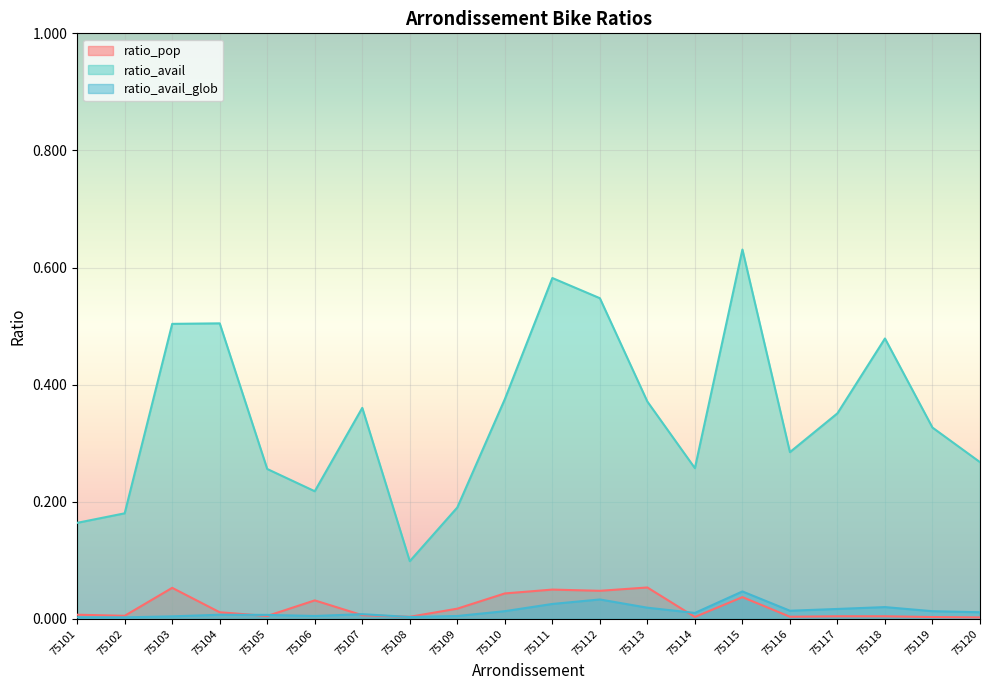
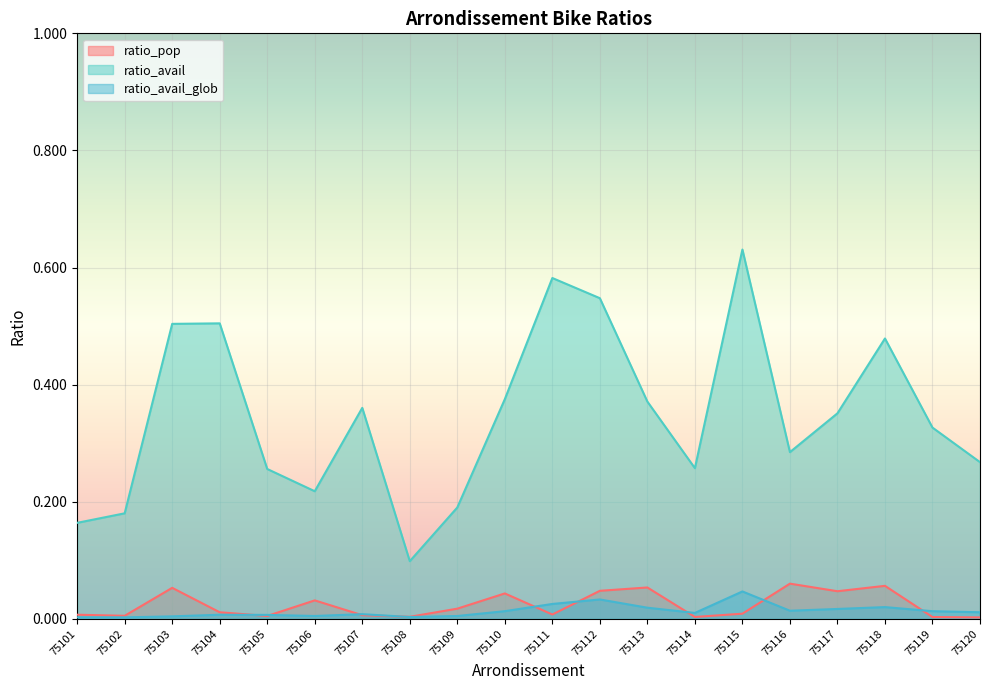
ratio_pop, 75111: 0.05 -> 0.01
ratio_pop, 75115: 0.04 -> 0.01
ratio_pop, 75116: 0.00 -> 0.06
ratio_pop, 75117: 0.00 -> 0.05
ratio_pop, 75118: 0.00 -> 0.06
